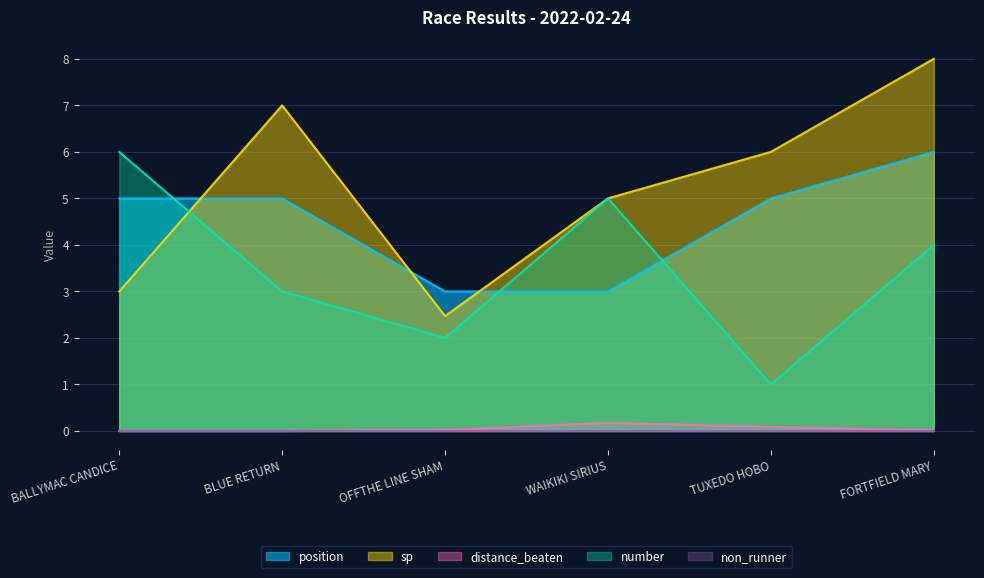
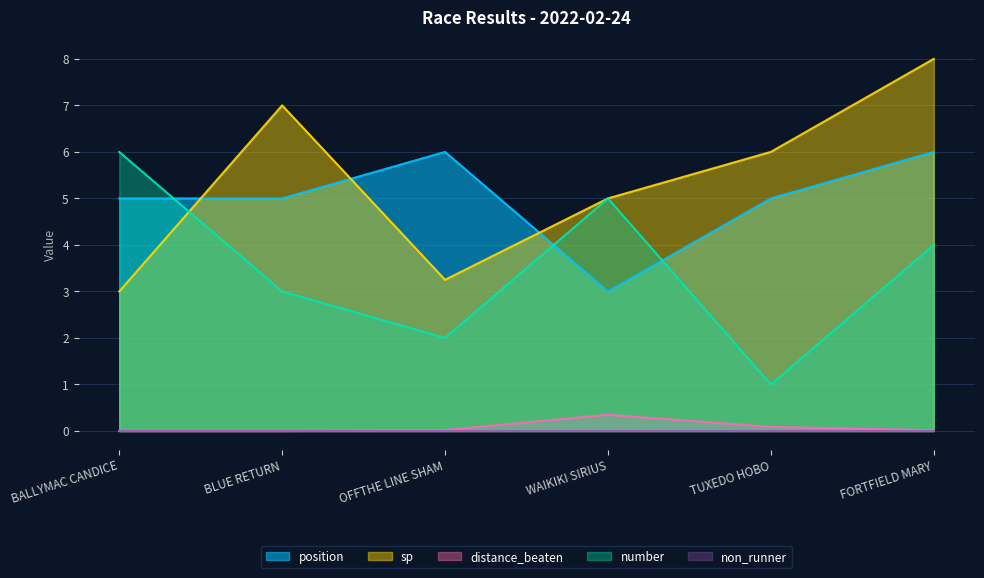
position, OFFTHE LINE SHAM: 3 -> 6
sp, OFFTHE LINE SHAM: 2.5 -> 3.3
distance_beaten, WAIKIKI SIRIUS: 0.2 -> 0.3
